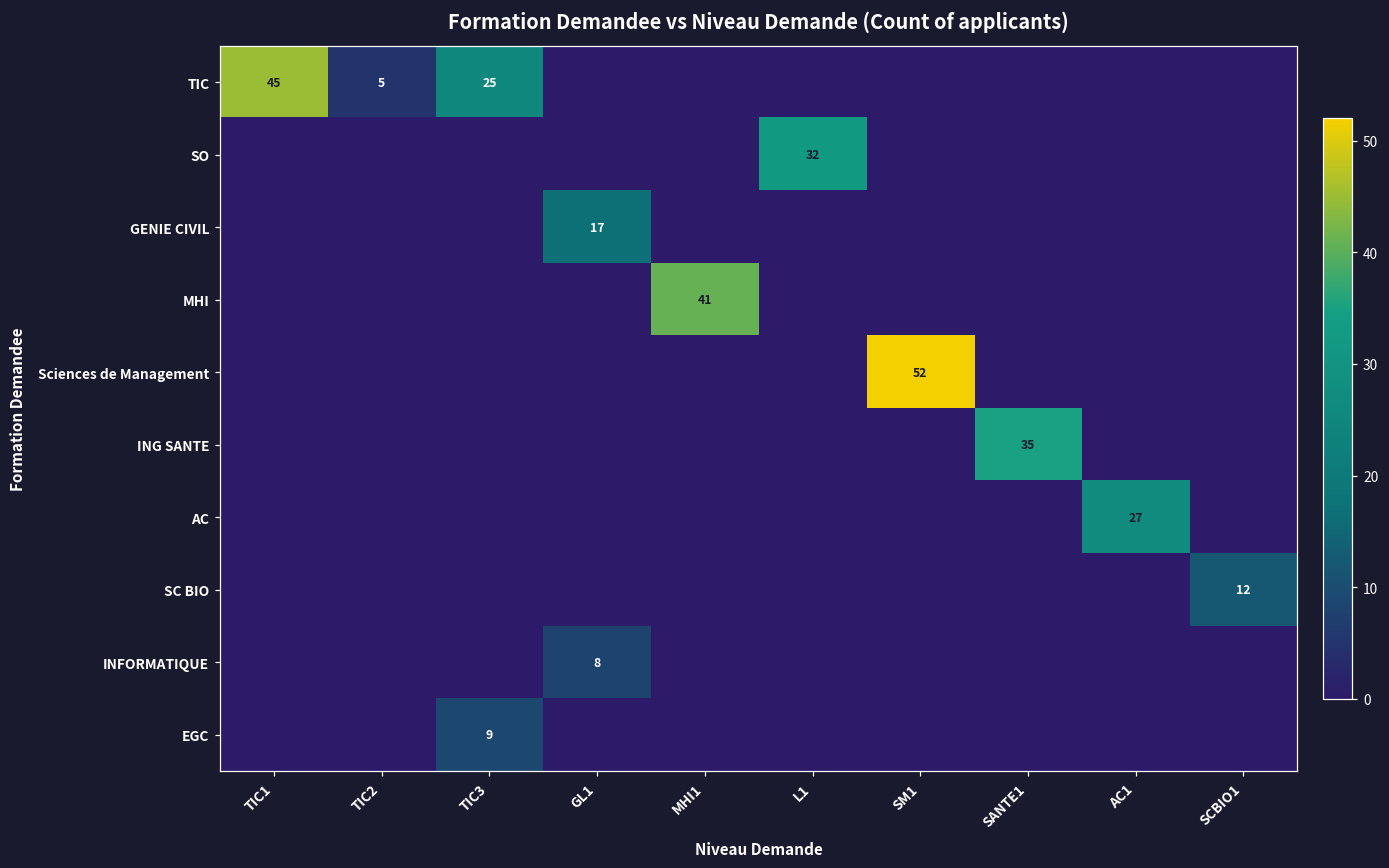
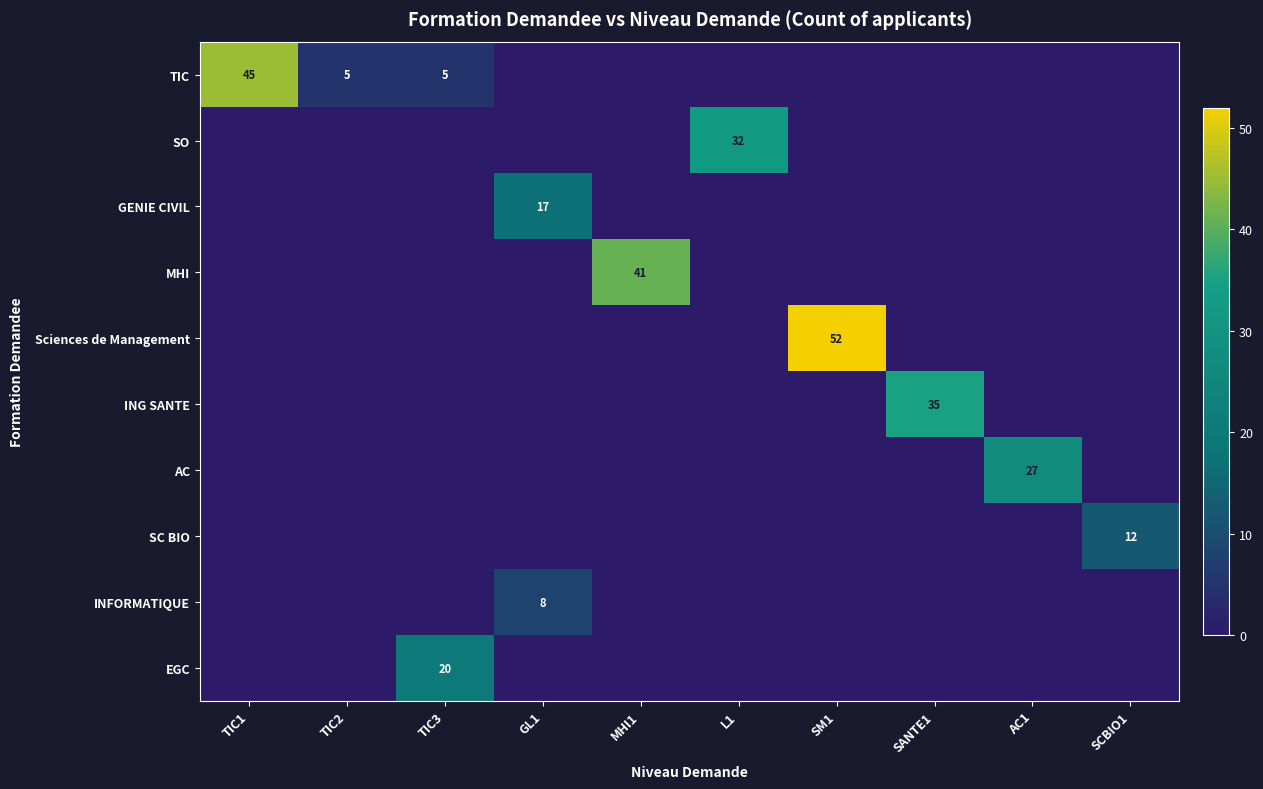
TIC, TIC3: 25 -> 5
EGC, TIC3: 9 -> 20
